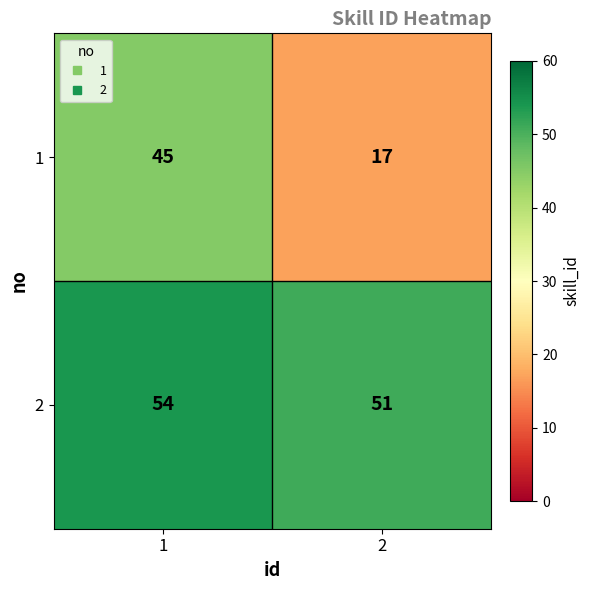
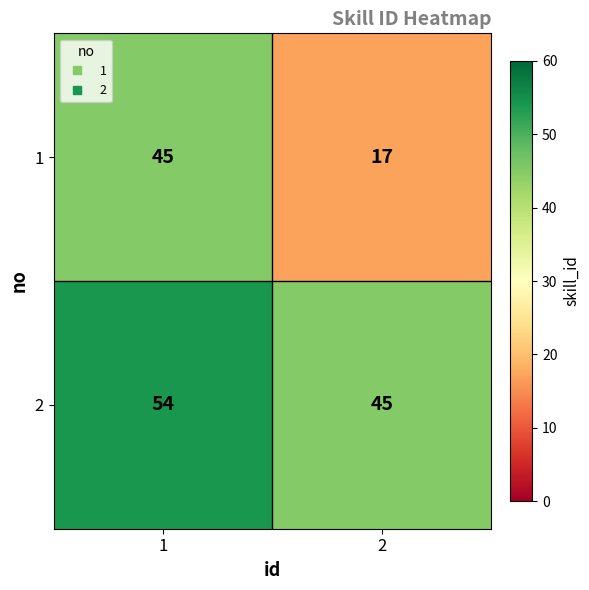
2, 2: 51 -> 45
